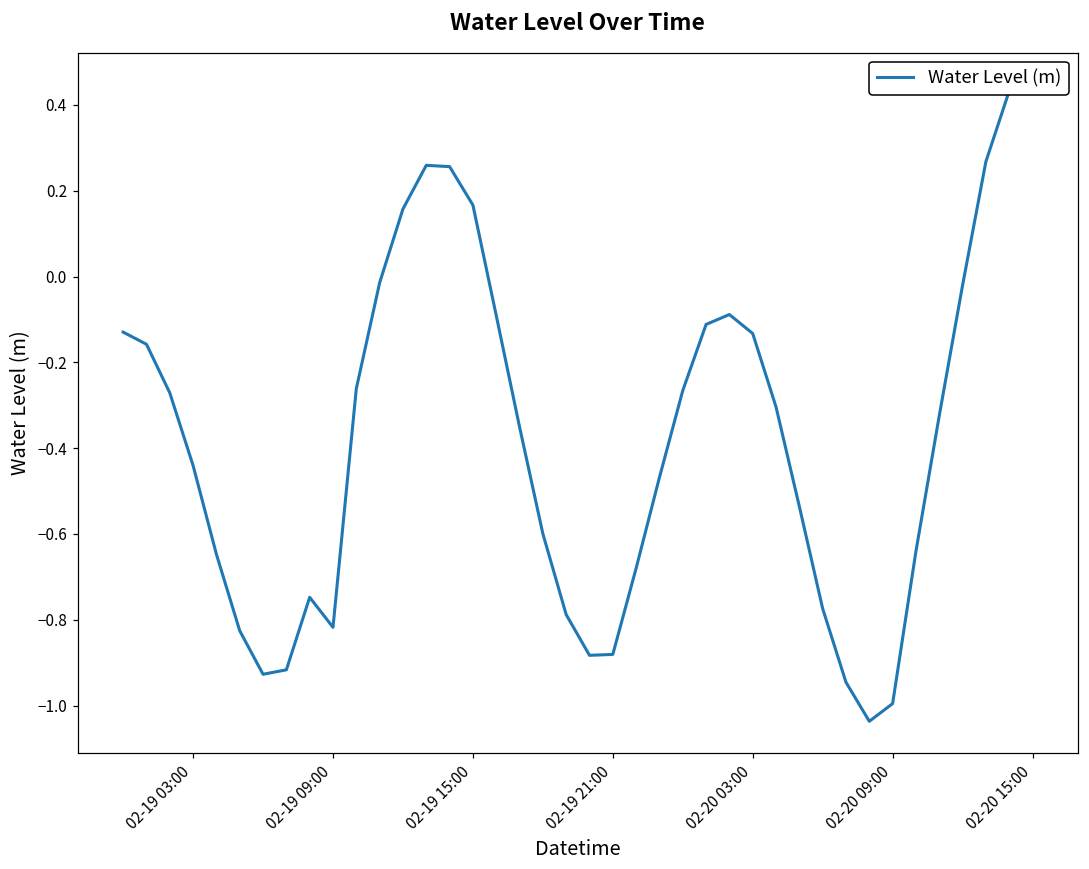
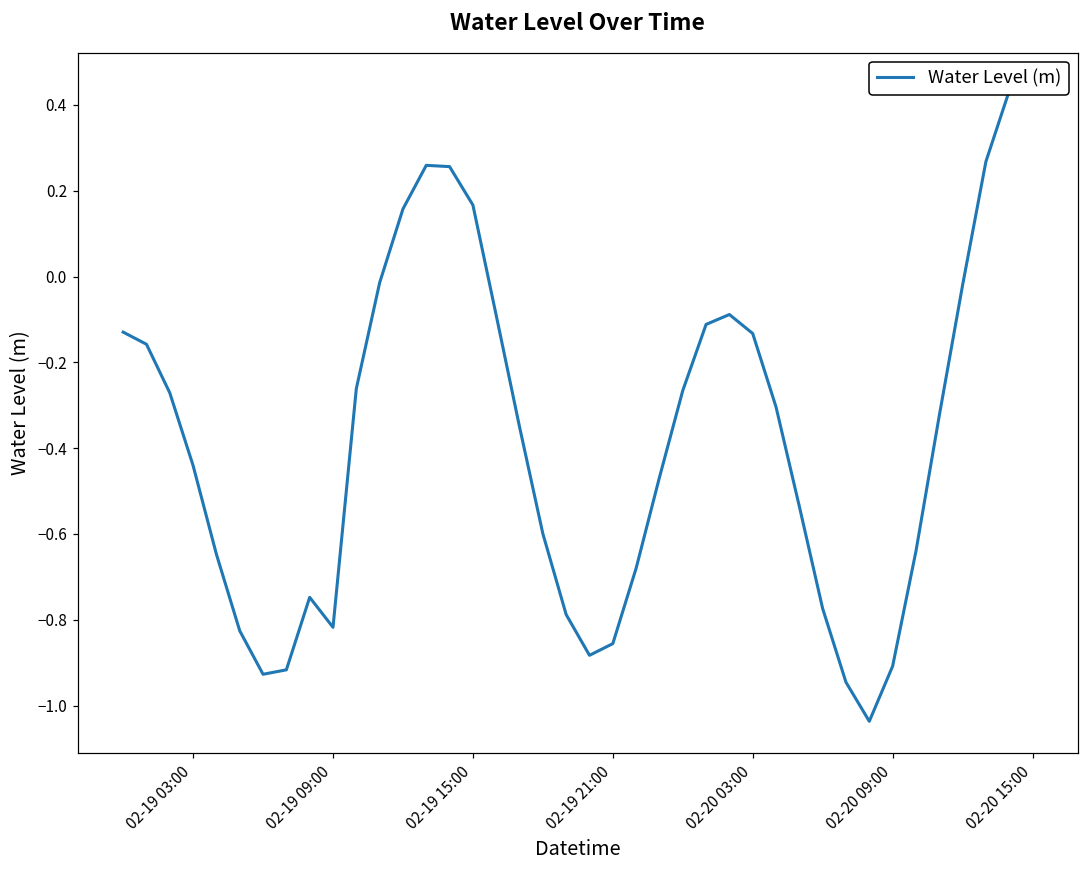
02-19 21:00: -0.88 -> -0.86
02-20 09:00: -1.00 -> -0.91
